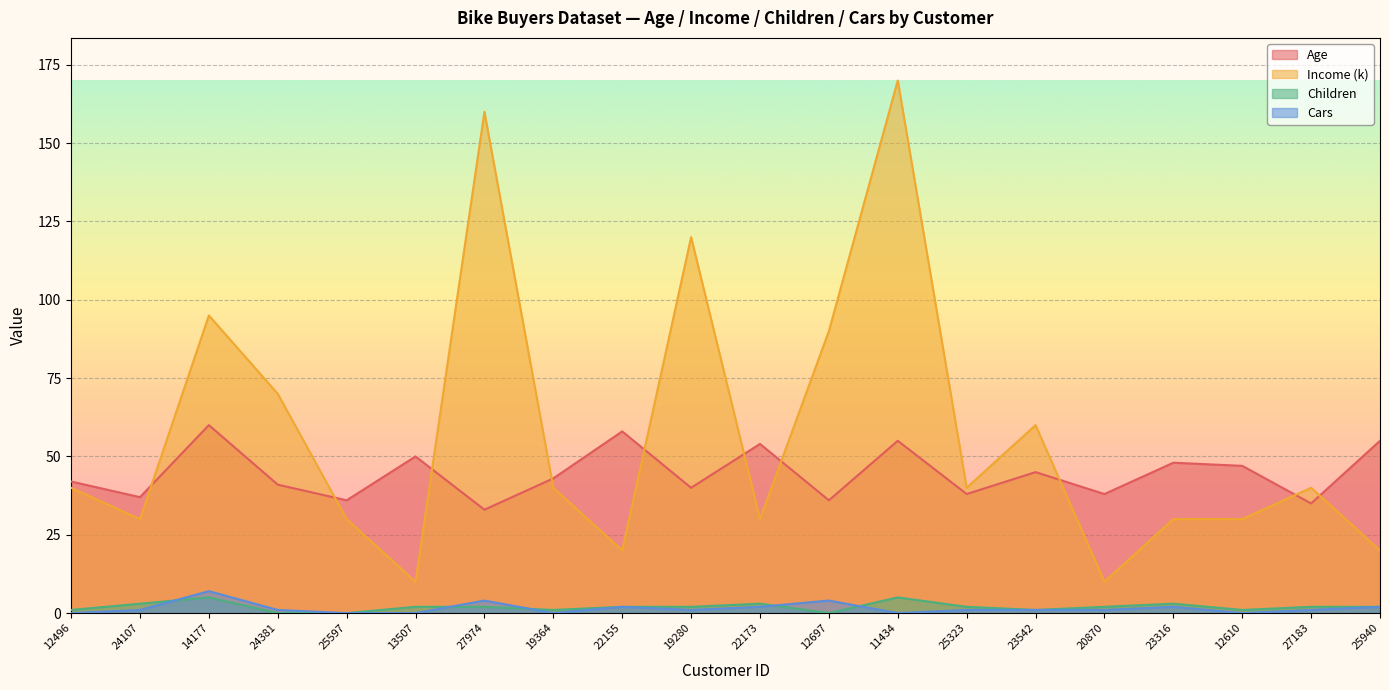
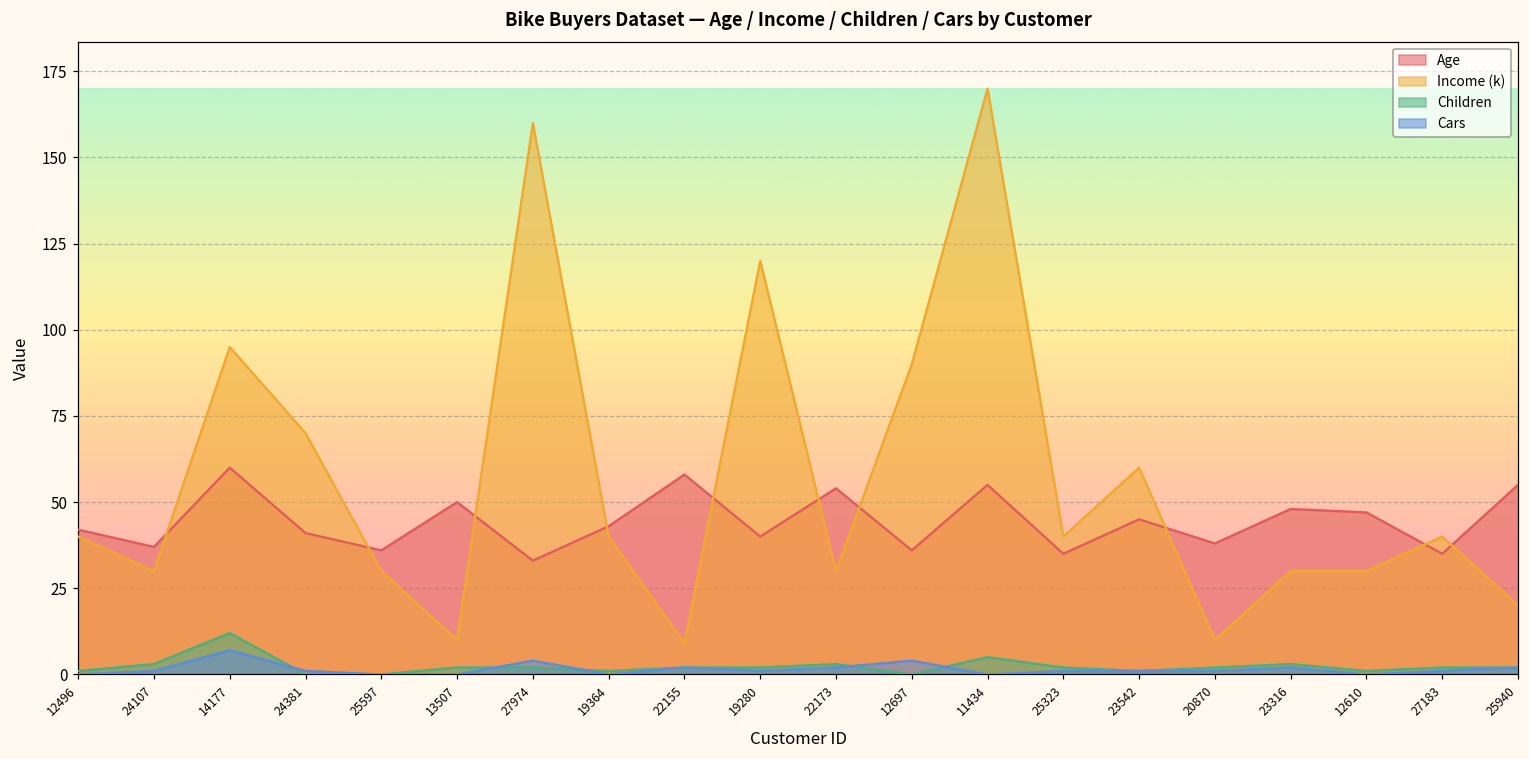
Children, 14177: 5 -> 12
Income (k), 22155: 20 -> 9
Age, 25323: 38 -> 35
